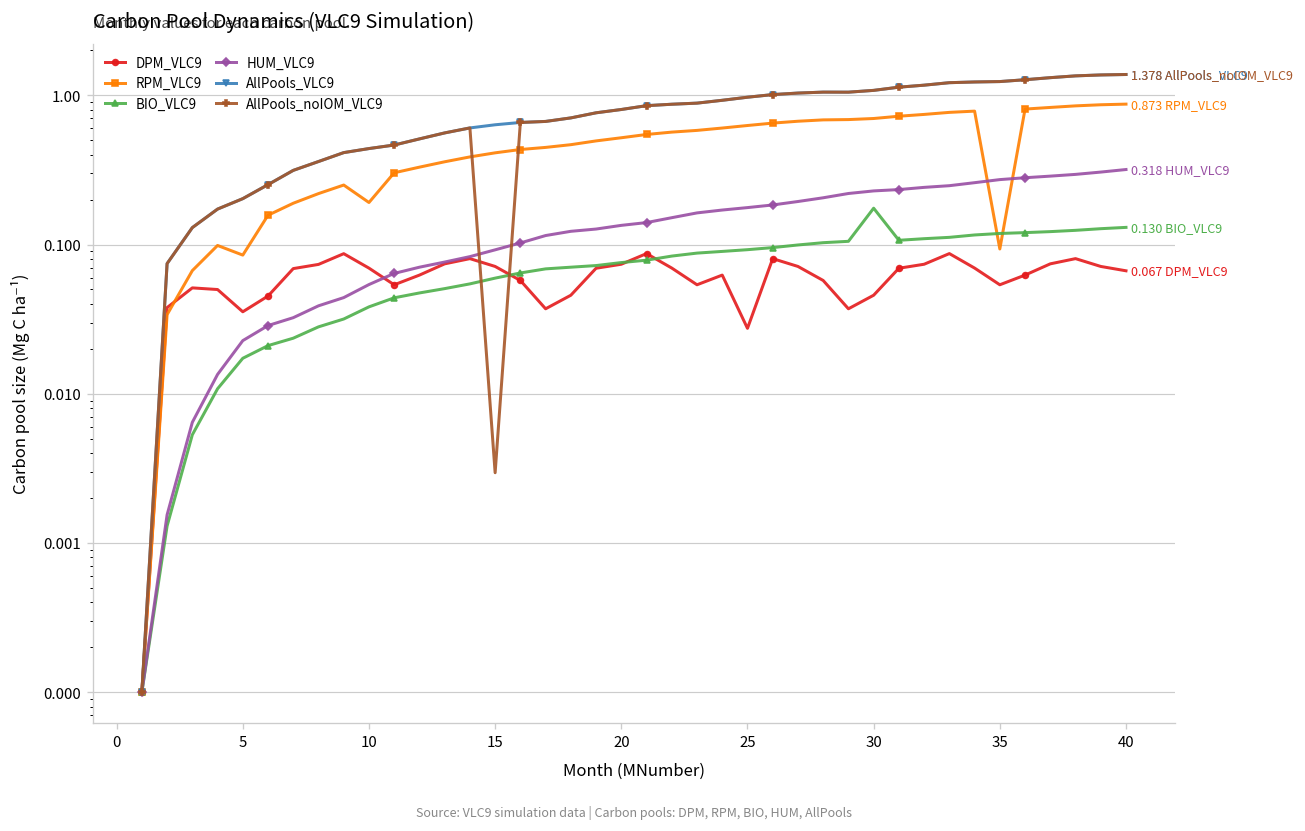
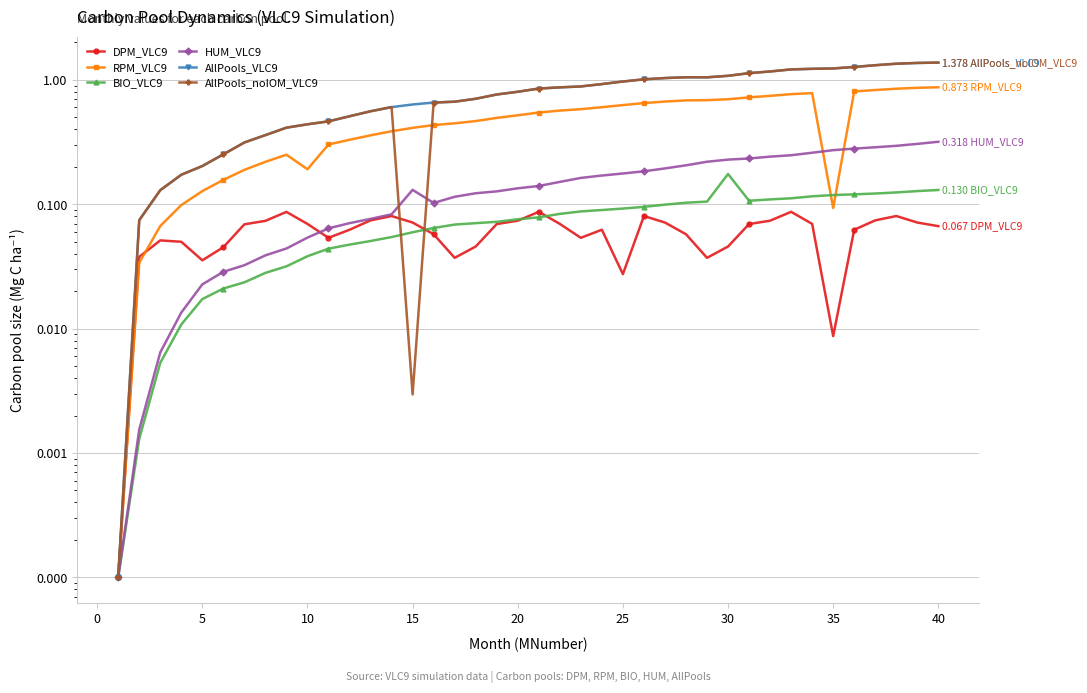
RPM_VLC9, 5: 0.08 -> 0.13
HUM_VLC9, 15: 0.09 -> 0.13
DPM_VLC9, 35: 0.054 -> 0.009
